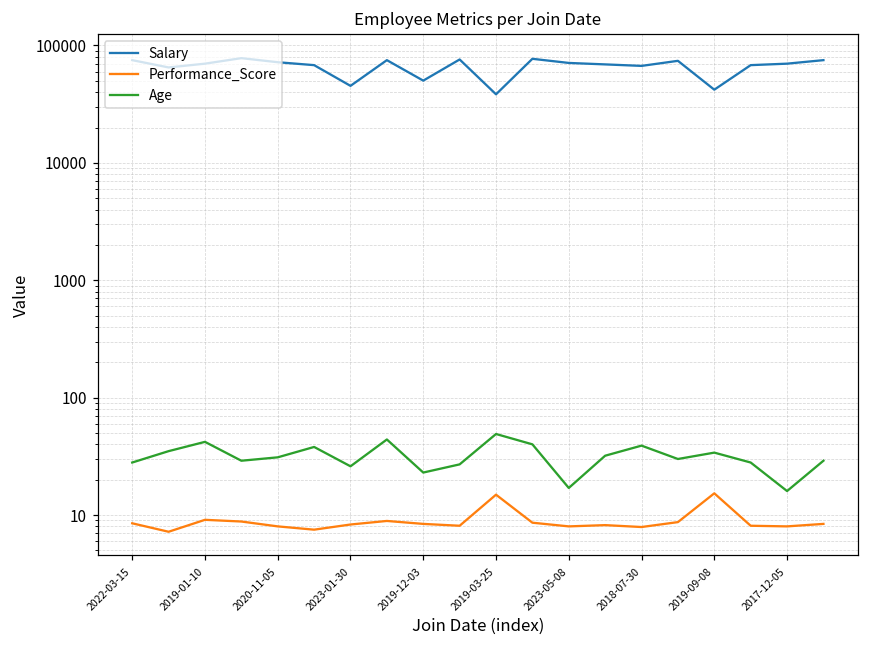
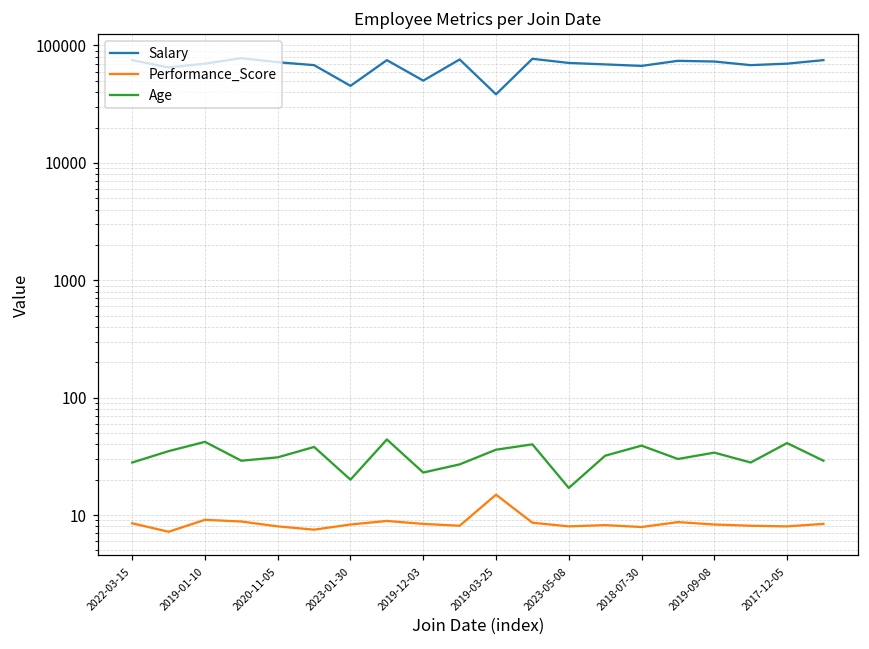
Age, 2023-01-30: 26 -> 20
Age, 2019-03-25: 50 -> 36
Salary, 2019-09-08: 42000 -> 70000
Performance_Score, 2019-09-08: 15 -> 8
Age, 2017-12-05: 16 -> 41
